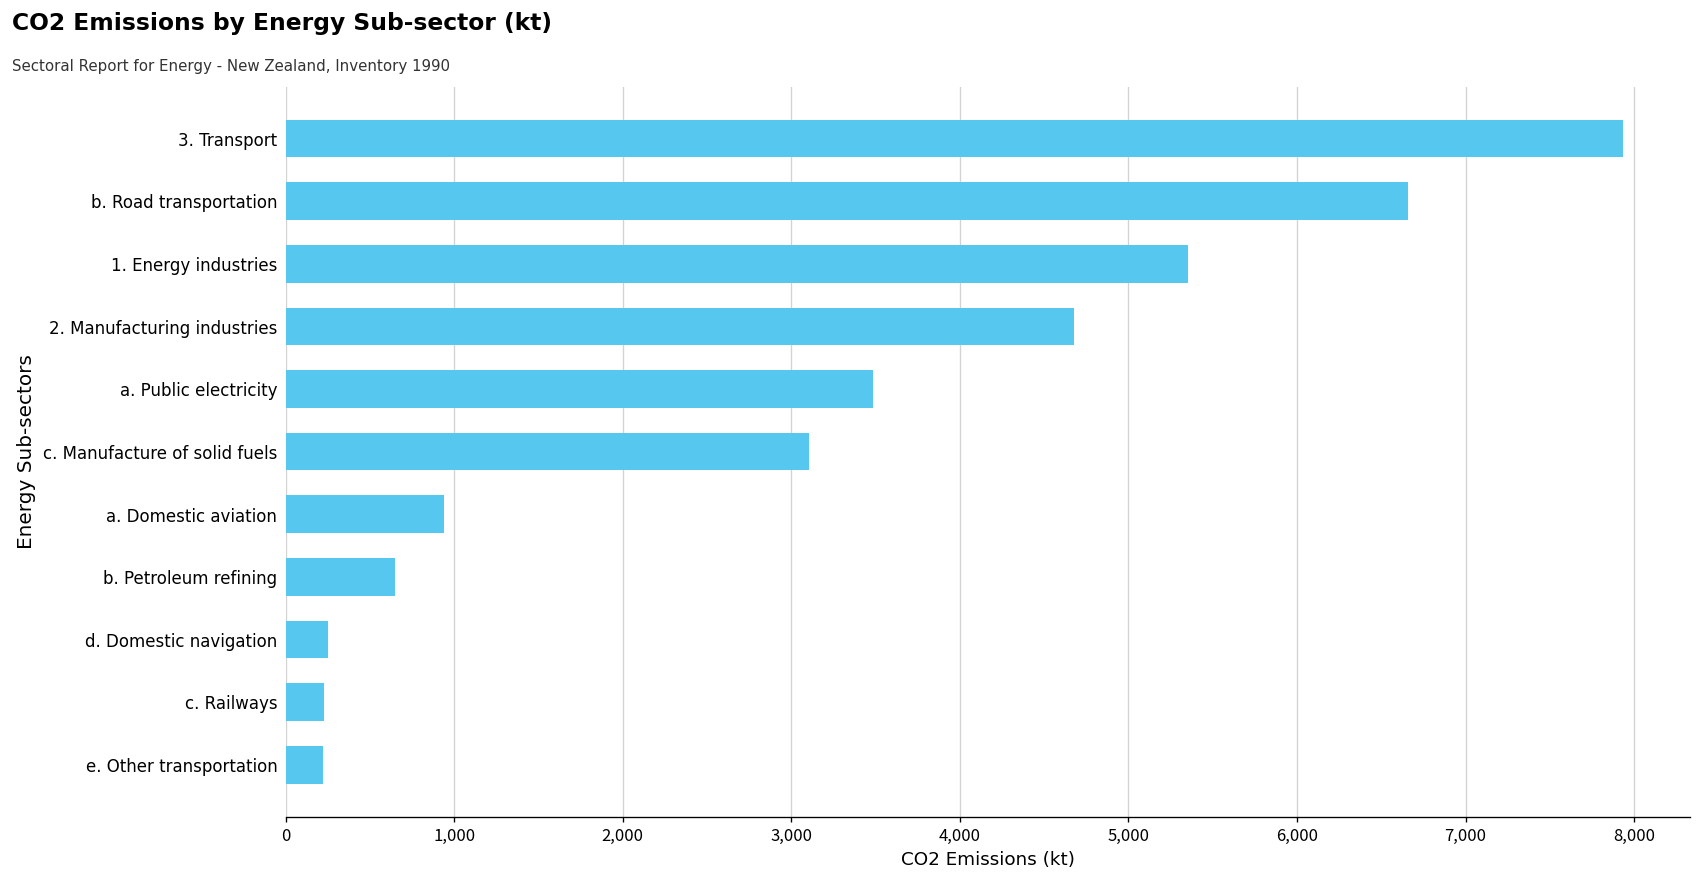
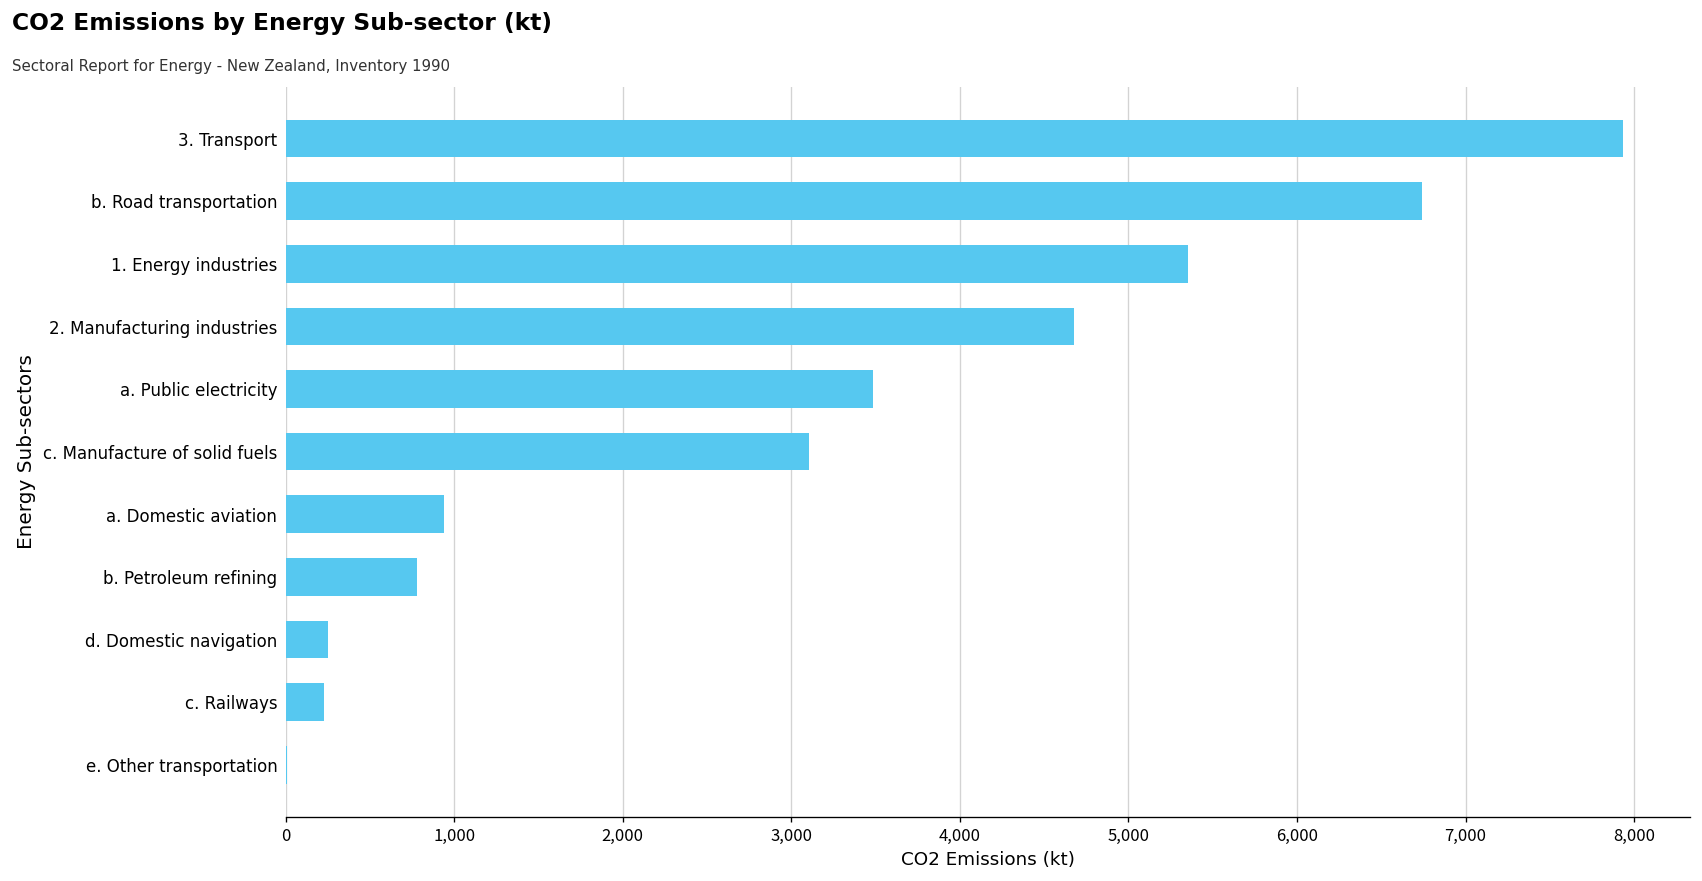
b. Road transportation: 6,660 -> 6,740
b. Petroleum refining: 650 -> 780
e. Other transportation: 220 -> 10
